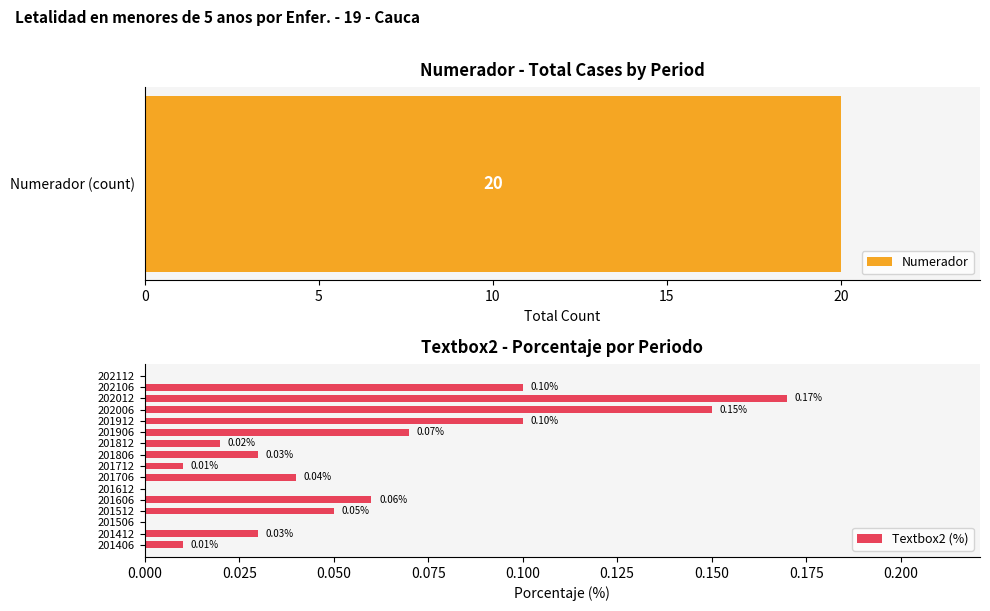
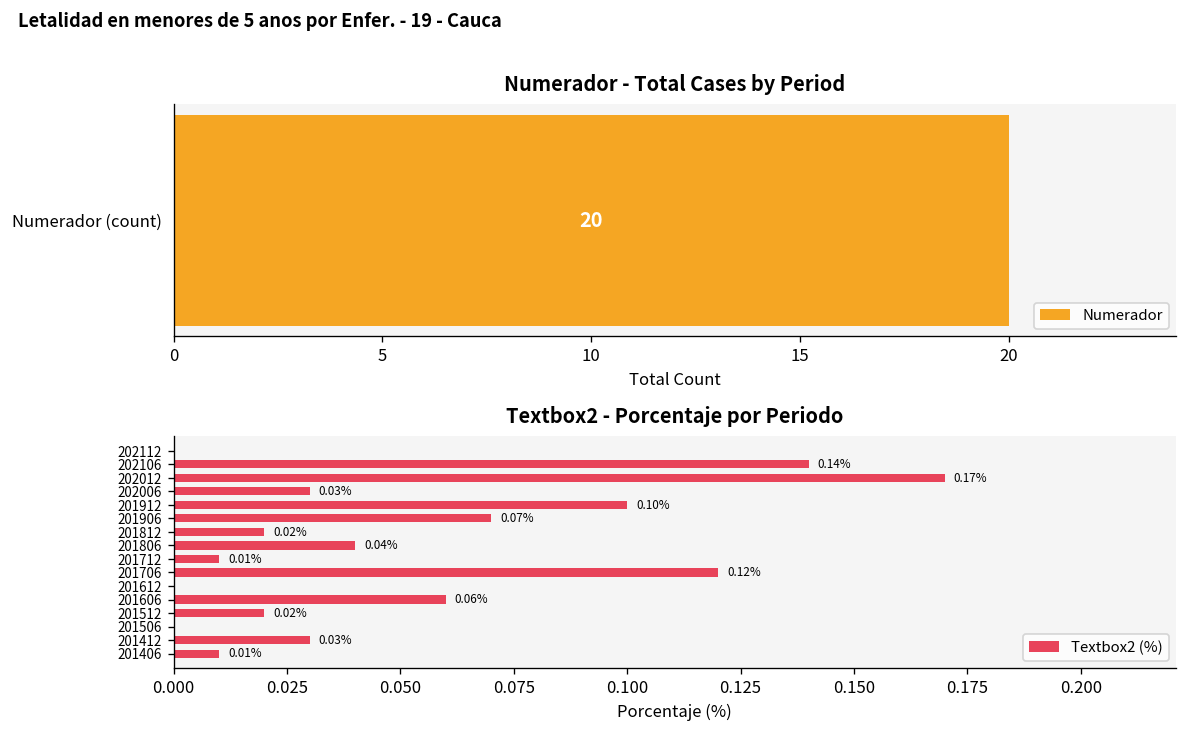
Textbox2 - Porcentaje por Periodo, 202106: 0.10% -> 0.14%
Textbox2 - Porcentaje por Periodo, 202006: 0.15% -> 0.03%
Textbox2 - Porcentaje por Periodo, 201806: 0.03% -> 0.04%
Textbox2 - Porcentaje por Periodo, 201706: 0.04% -> 0.12%
Textbox2 - Porcentaje por Periodo, 201512: 0.05% -> 0.02%
